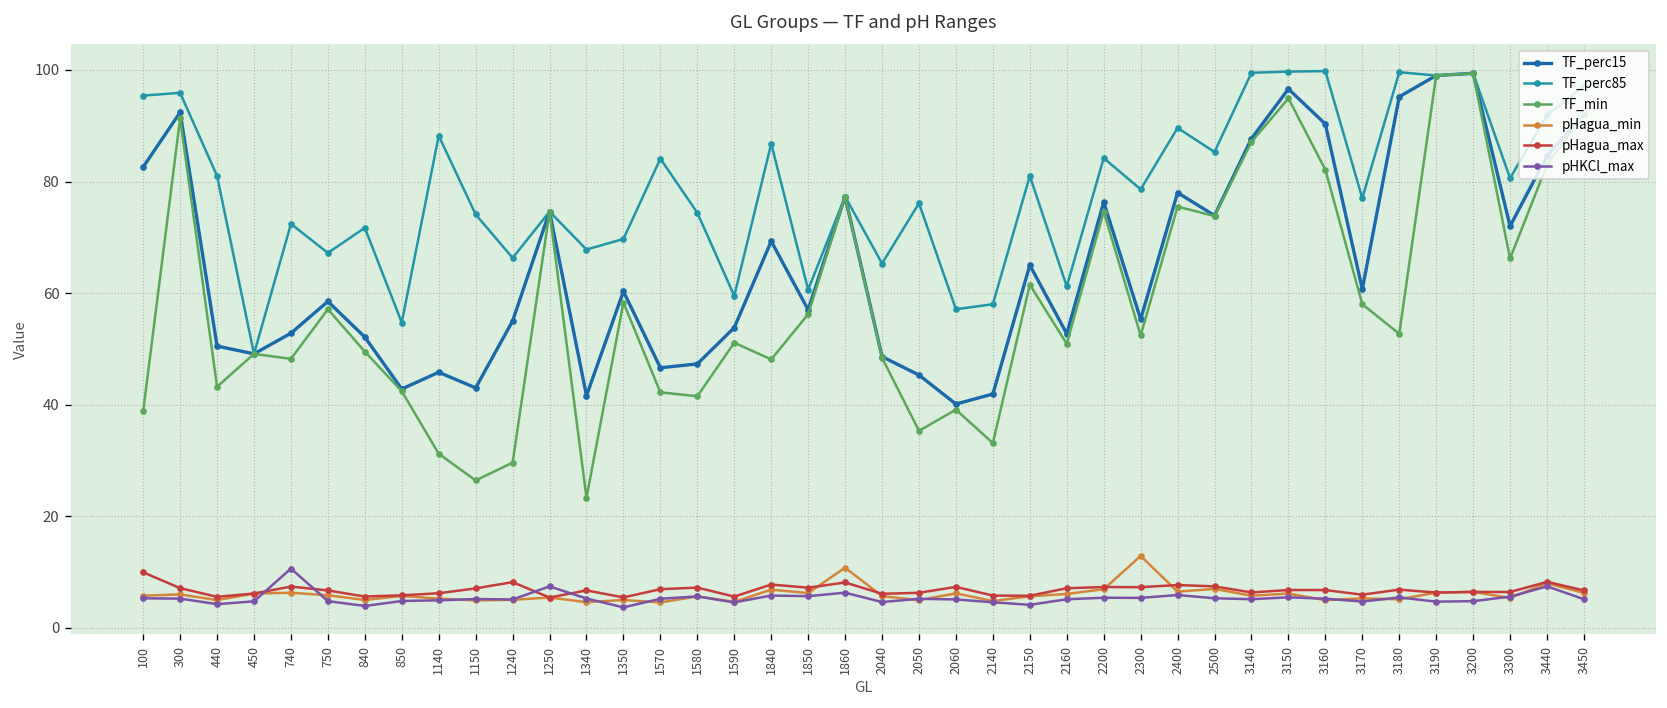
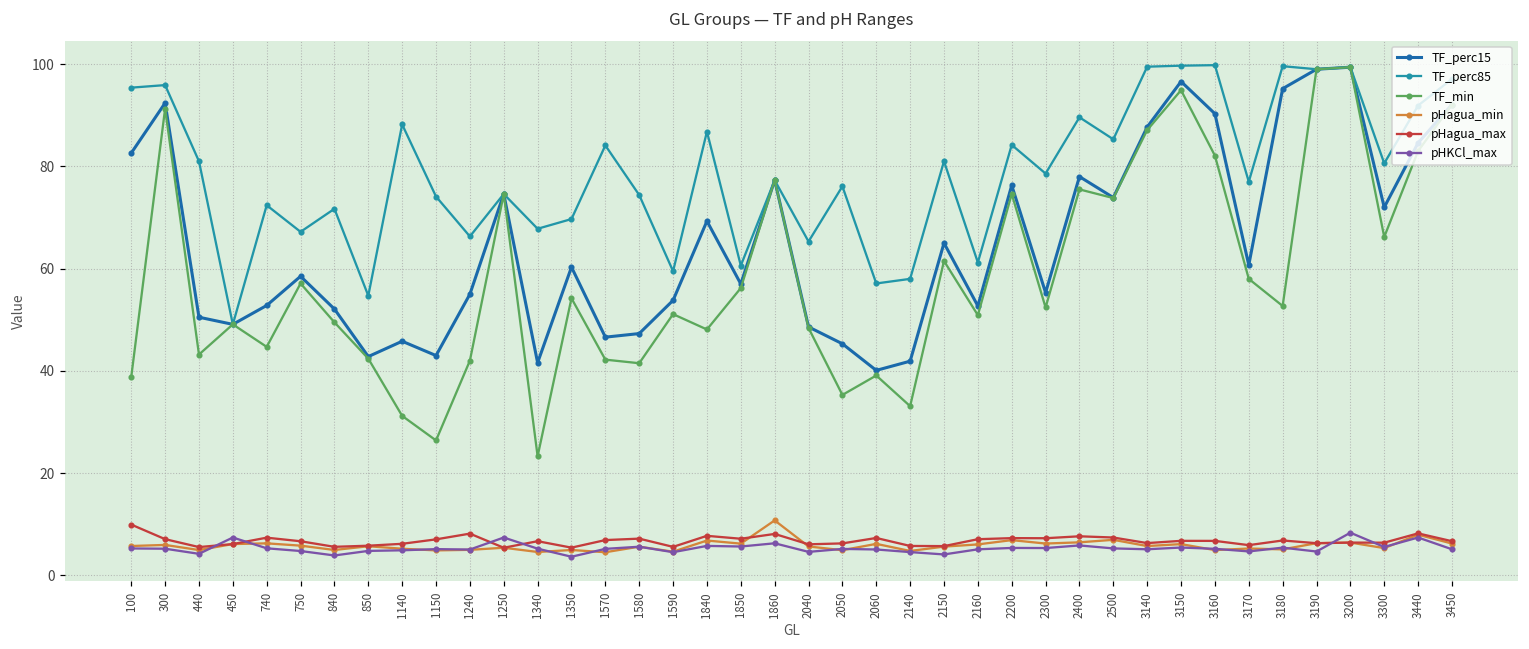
pHKCl_max, 450: 5 -> 7
TF_min, 740: 48 -> 45
pHKCl_max, 740: 11 -> 5
TF_min, 1240: 30 -> 42
TF_min, 1350: 58 -> 54
pHagua_min, 2300: 13 -> 6
pHKCl_max, 3200: 5 -> 8
